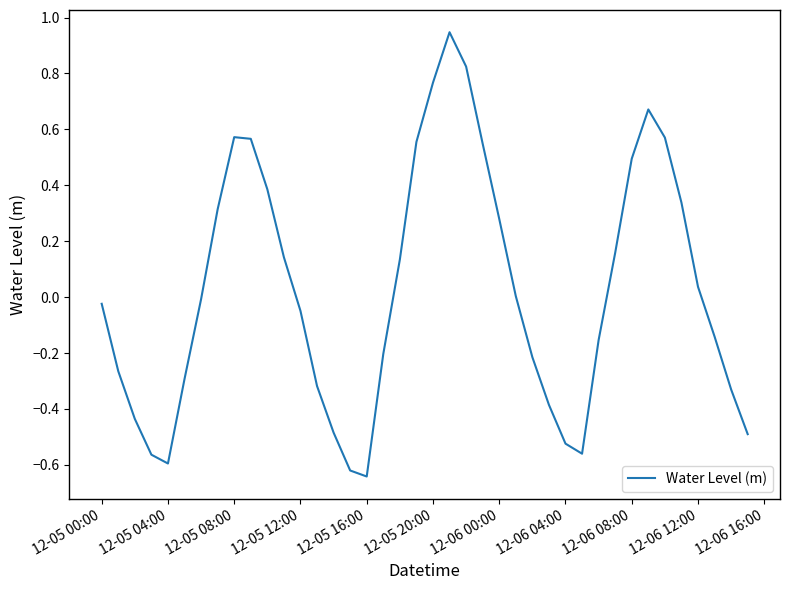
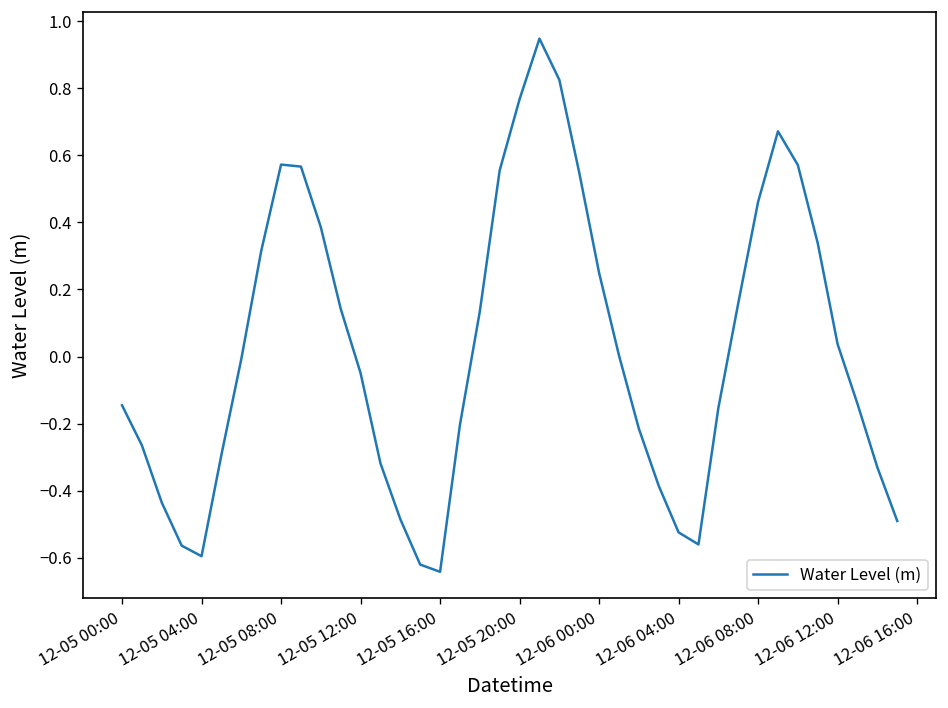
12-05 00:00: -0.02 -> -0.15
12-06 00:00: 0.28 -> 0.25
12-06 08:00: 0.50 -> 0.46
